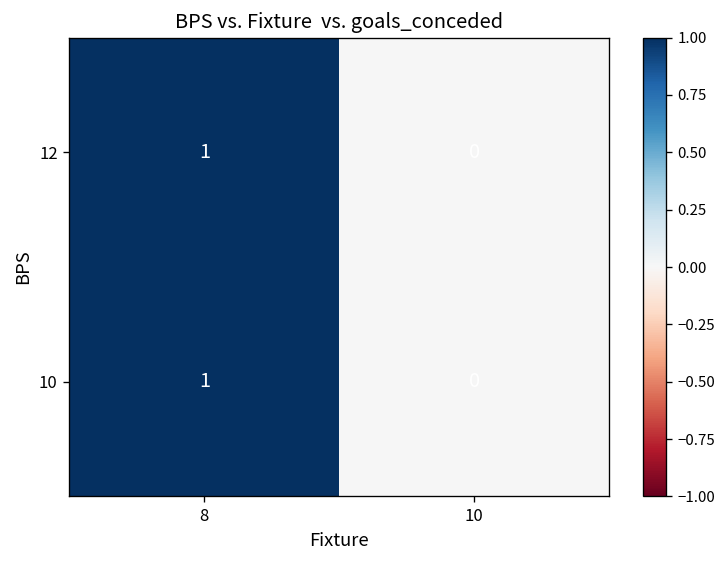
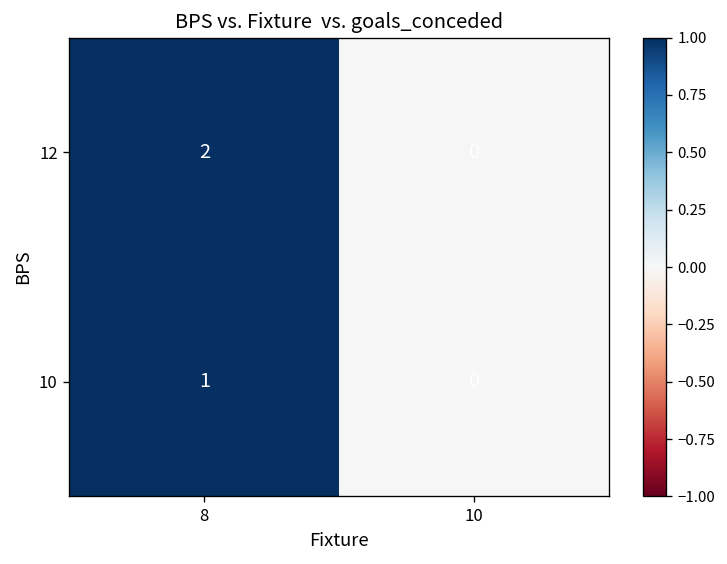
12, 8: 1 -> 2
